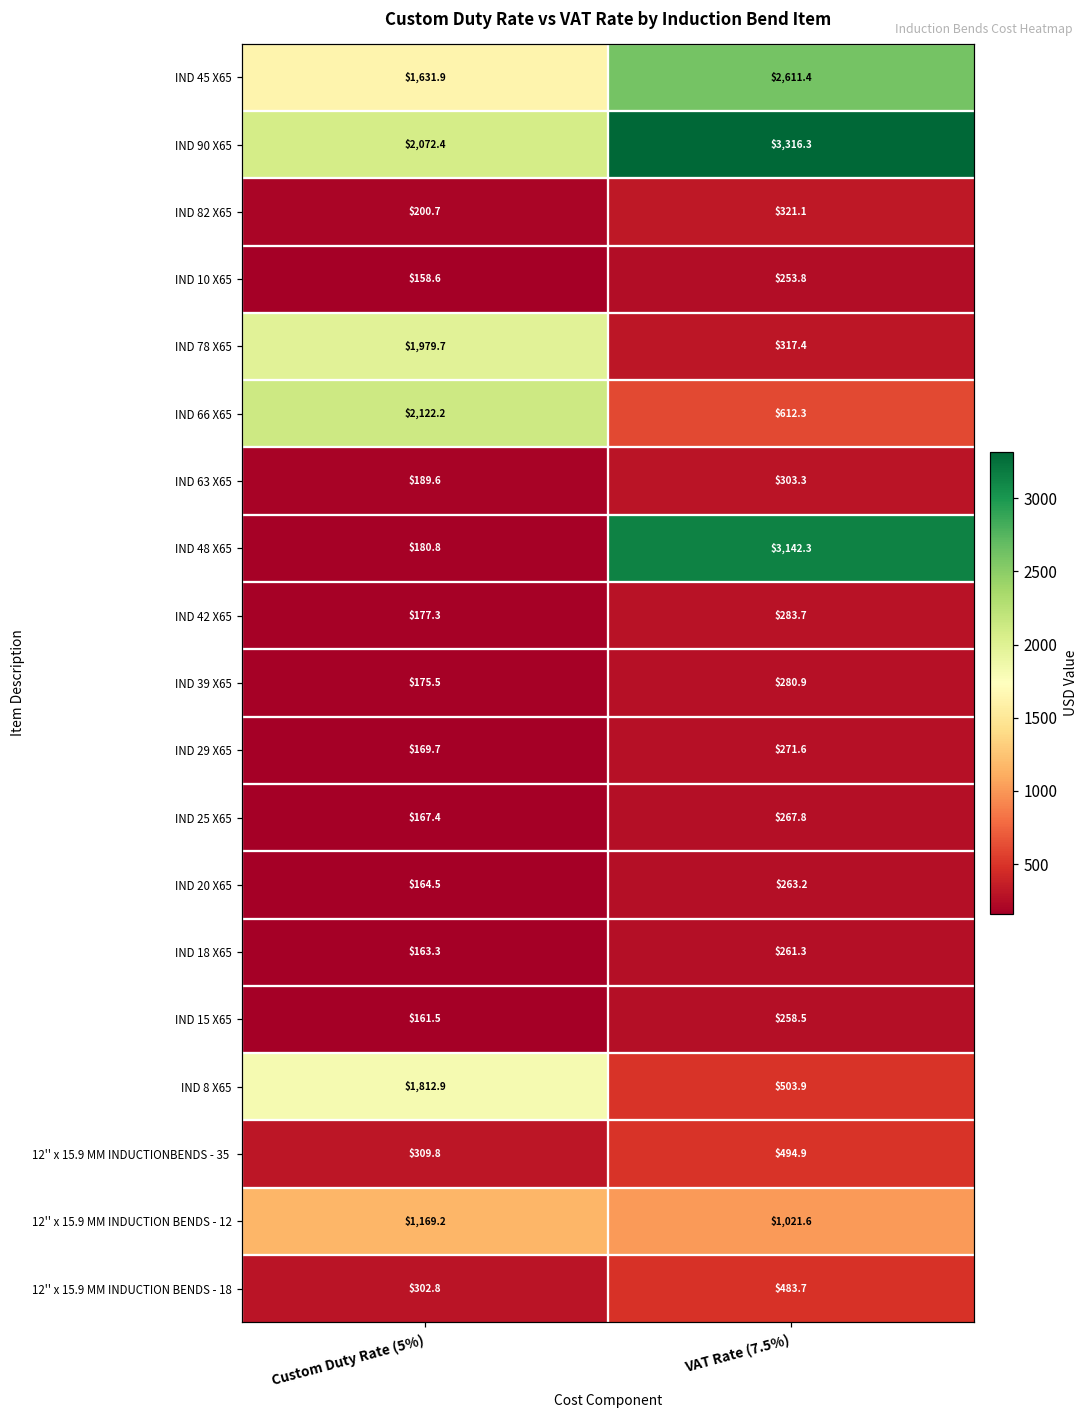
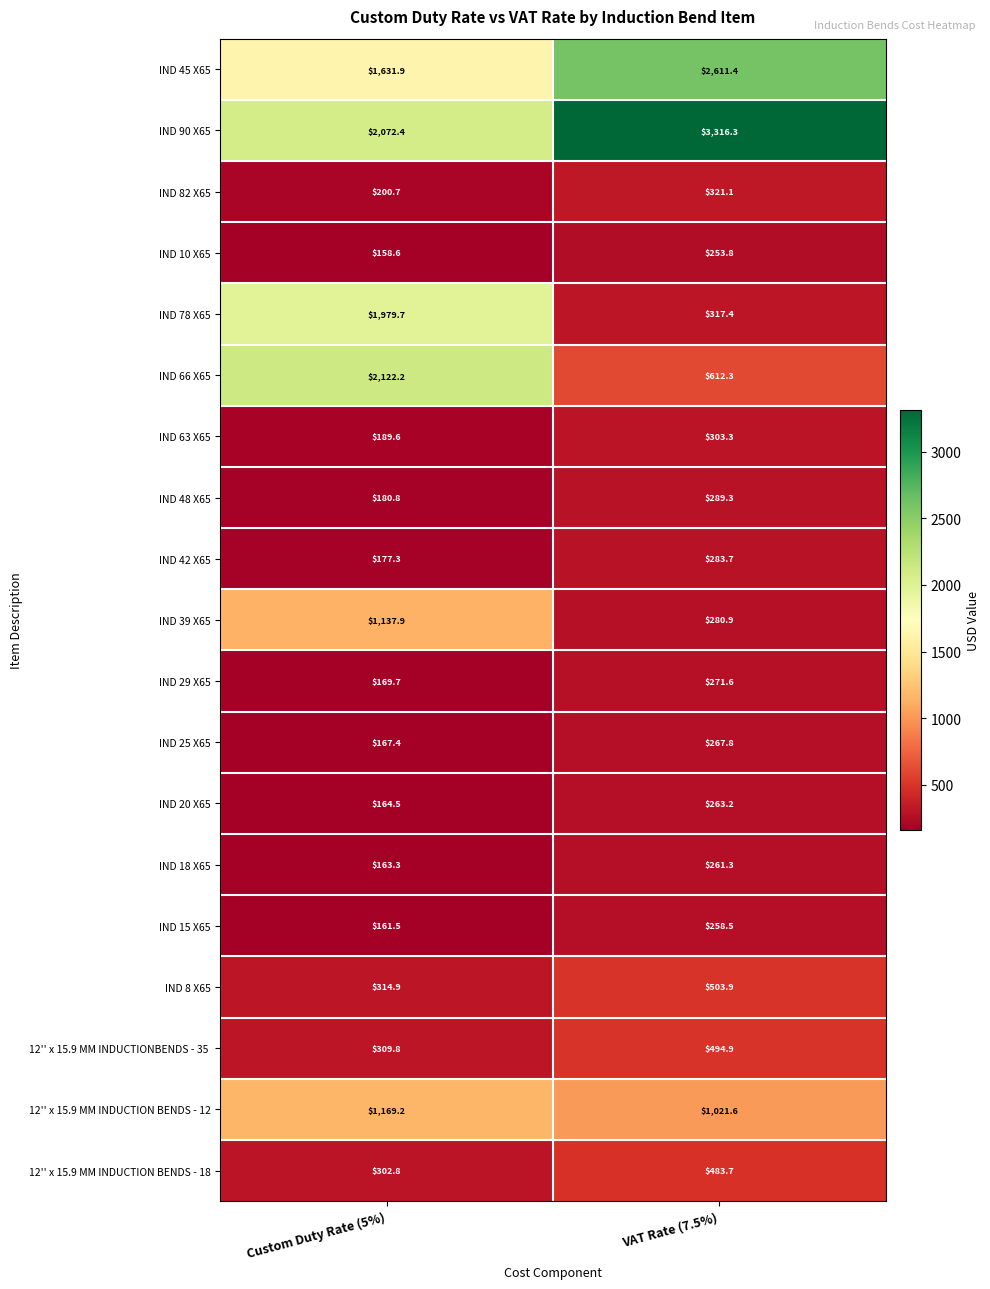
IND 48 X65, VAT Rate (7.5%): $3,142.3 -> $289.3
IND 39 X65, Custom Duty Rate (5%): $175.5 -> $1,137.9
IND 8 X65, Custom Duty Rate (5%): $1,812.9 -> $314.9
